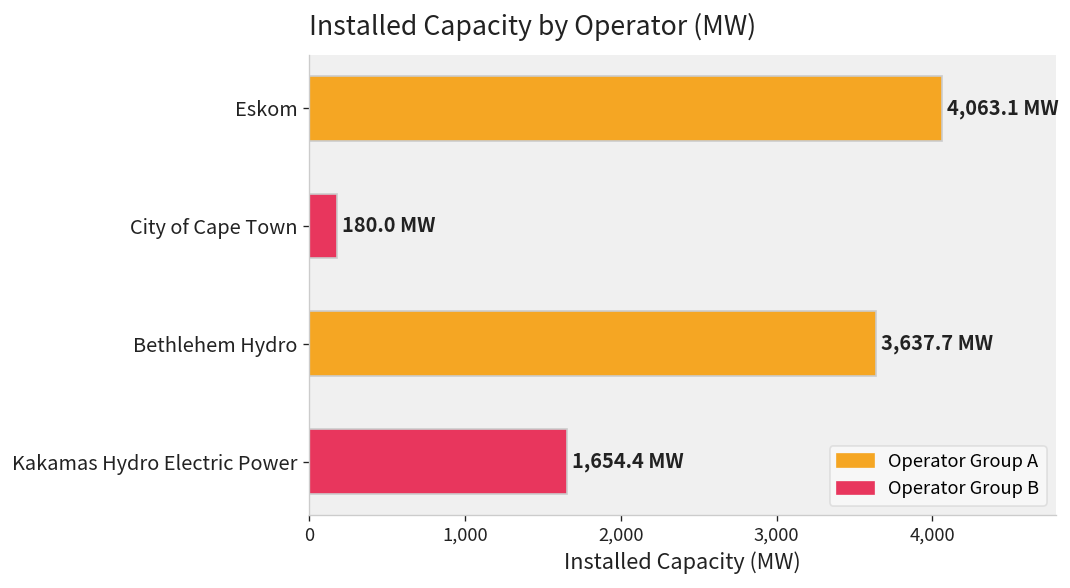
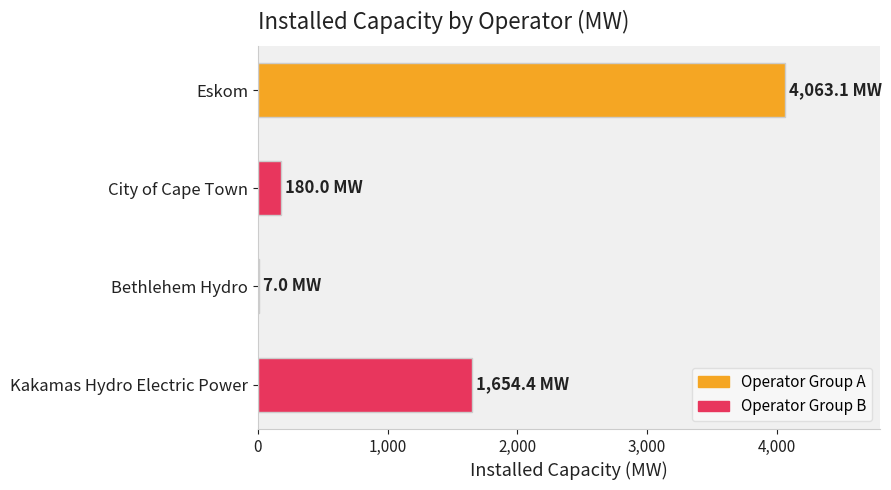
Bethlehem Hydro: 3,637.7 -> 7.0
